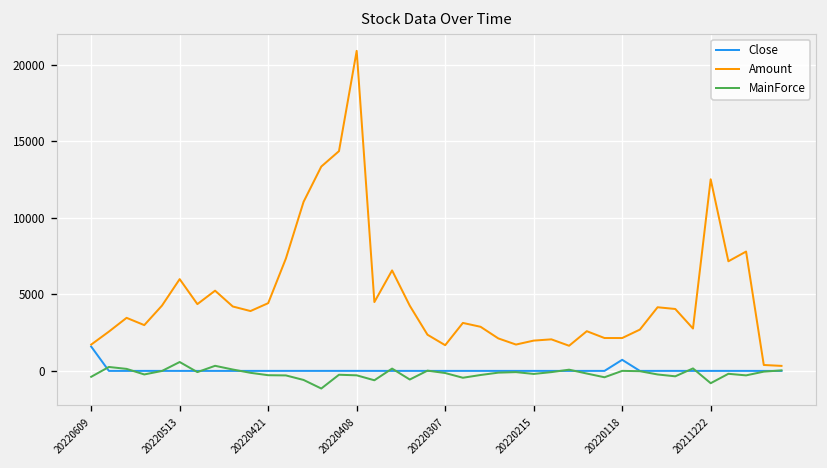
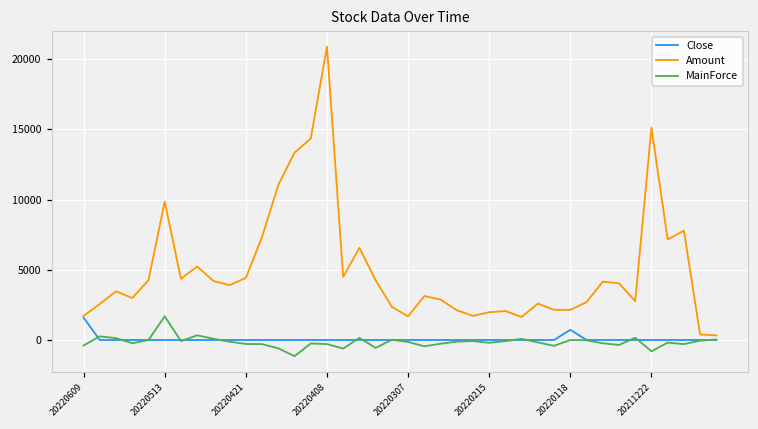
Amount, 20220513: 6000 -> 9900
MainForce, 20220513: 600 -> 1700
Amount, 20211222: 12500 -> 15100
